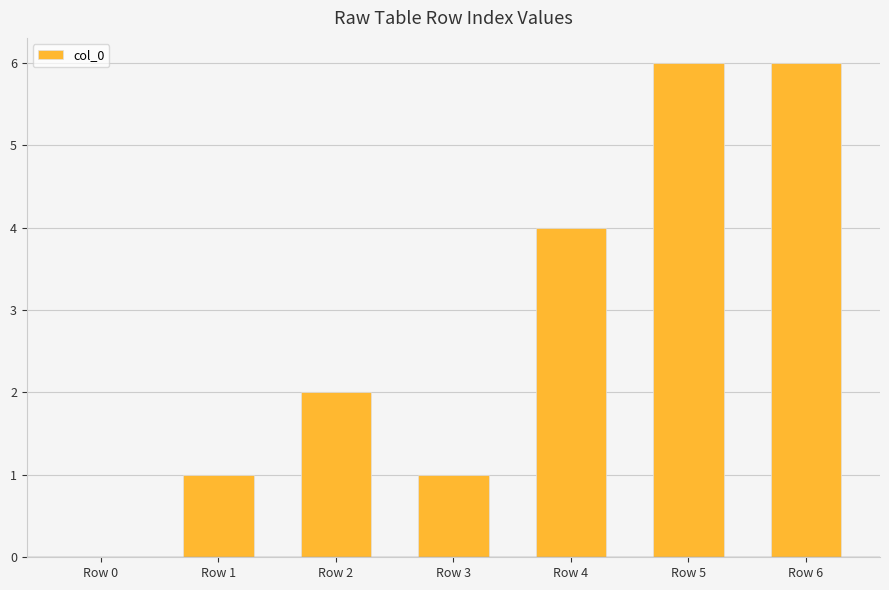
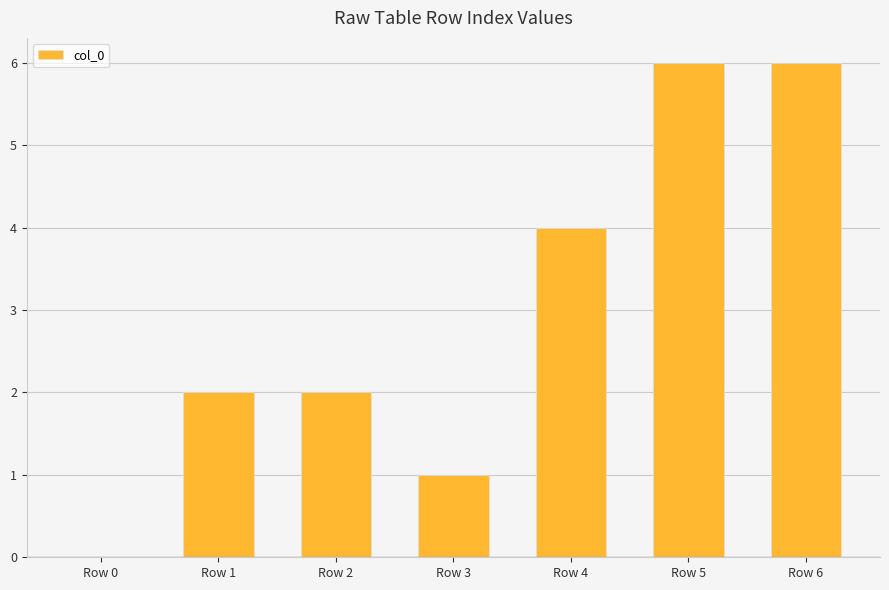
Row 1: 1 -> 2
